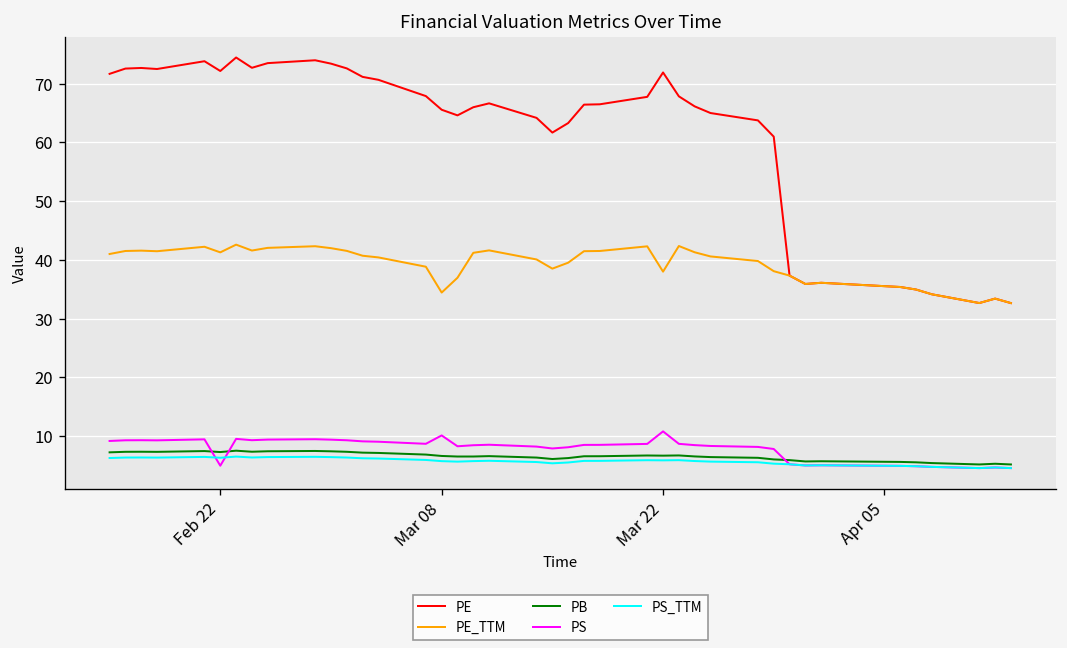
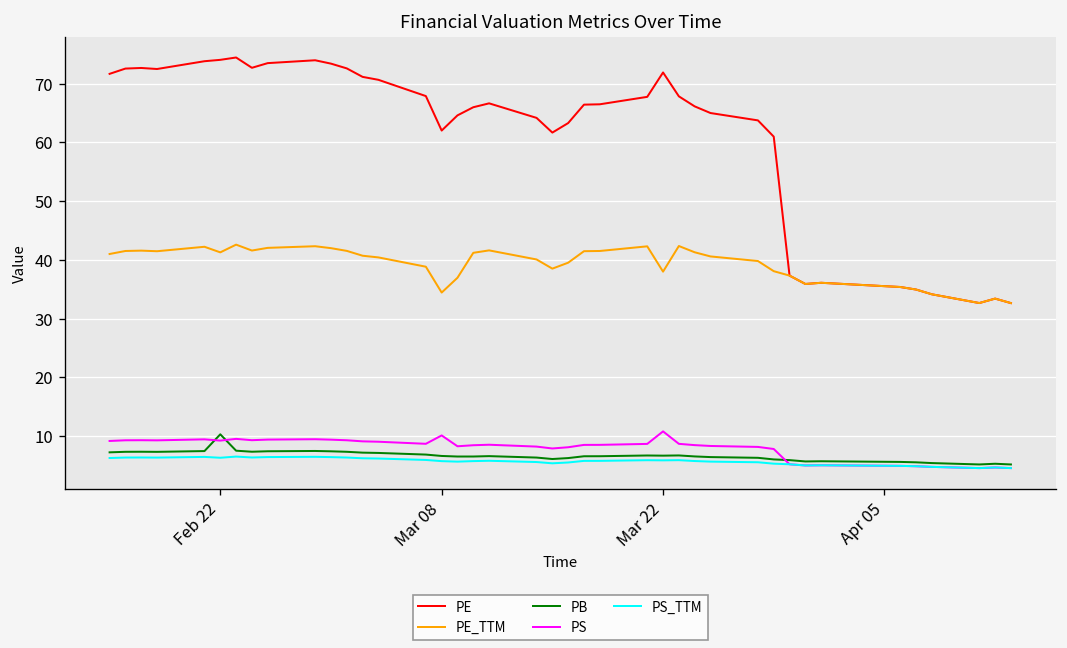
PE, Feb 22: 72 -> 74
PB, Feb 22: 7 -> 10
PS, Feb 22: 5 -> 9
PE, Mar 08: 66 -> 62
